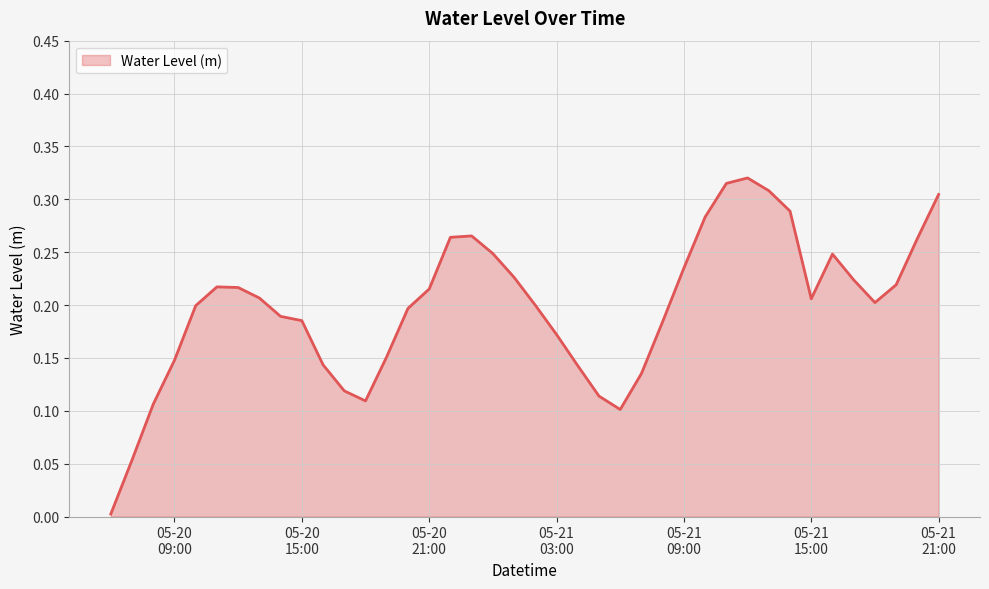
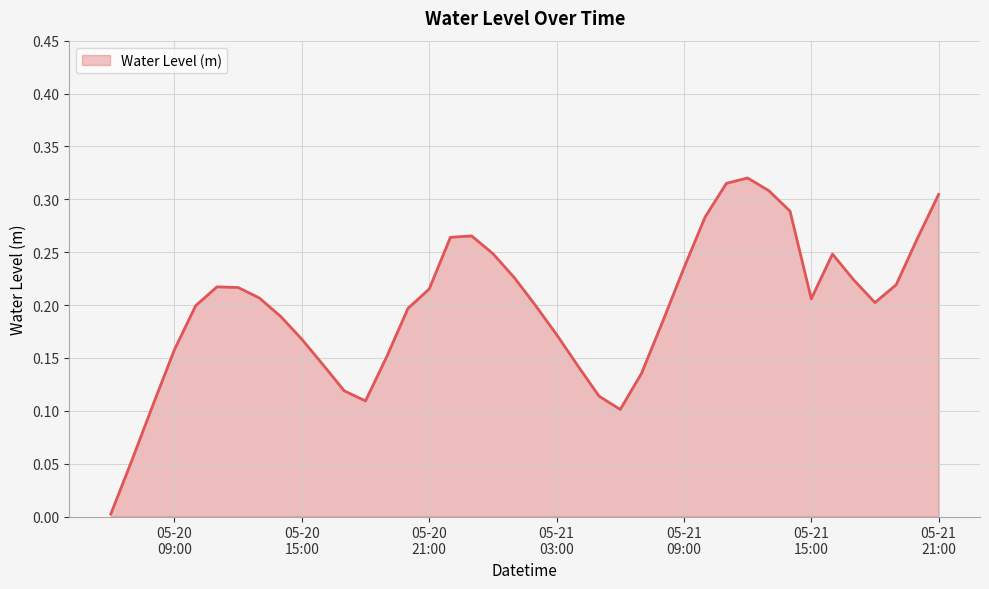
05-20 09:00: 0.148 -> 0.158
05-20 15:00: 0.185 -> 0.168
